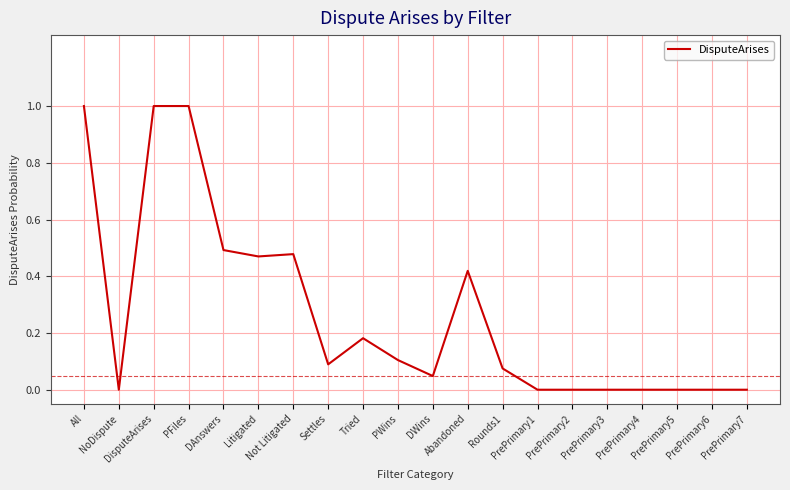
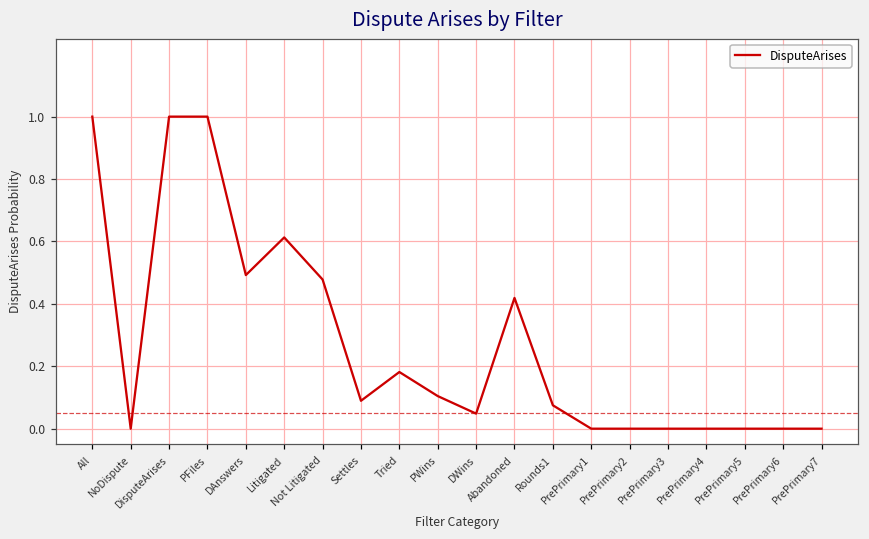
Litigated: 0.47 -> 0.61
